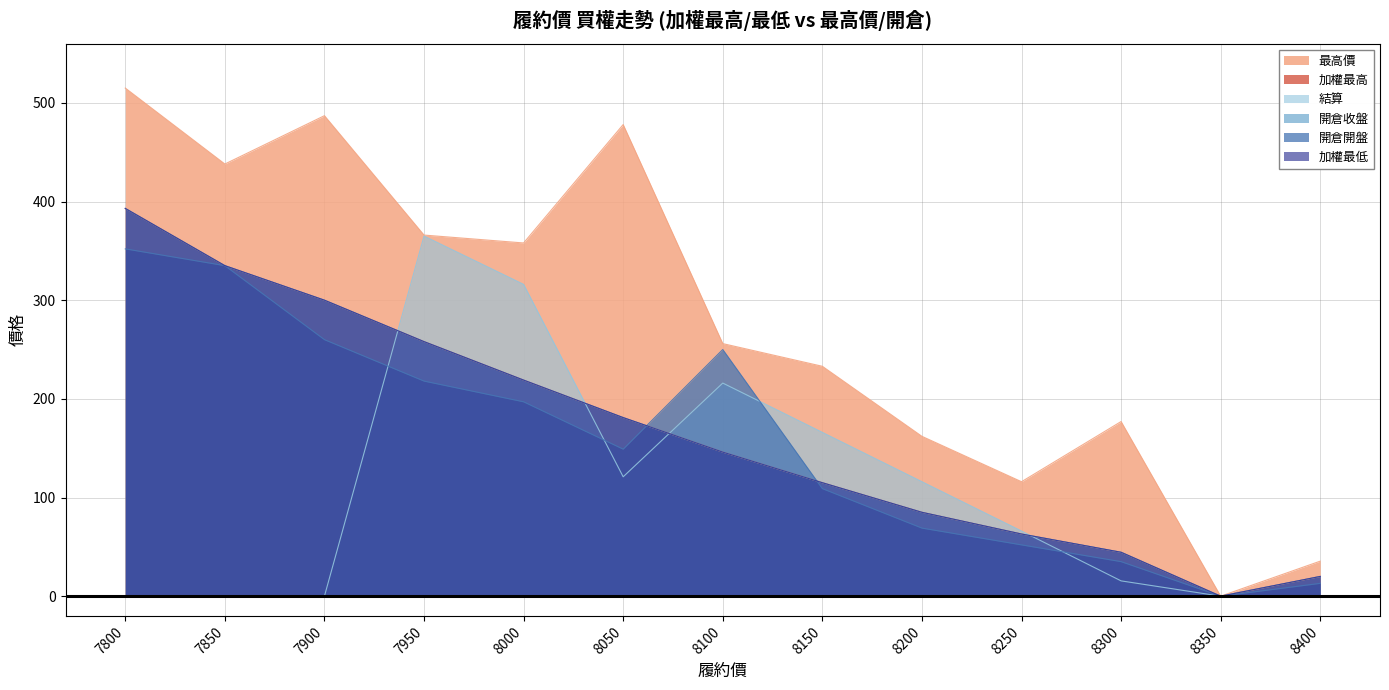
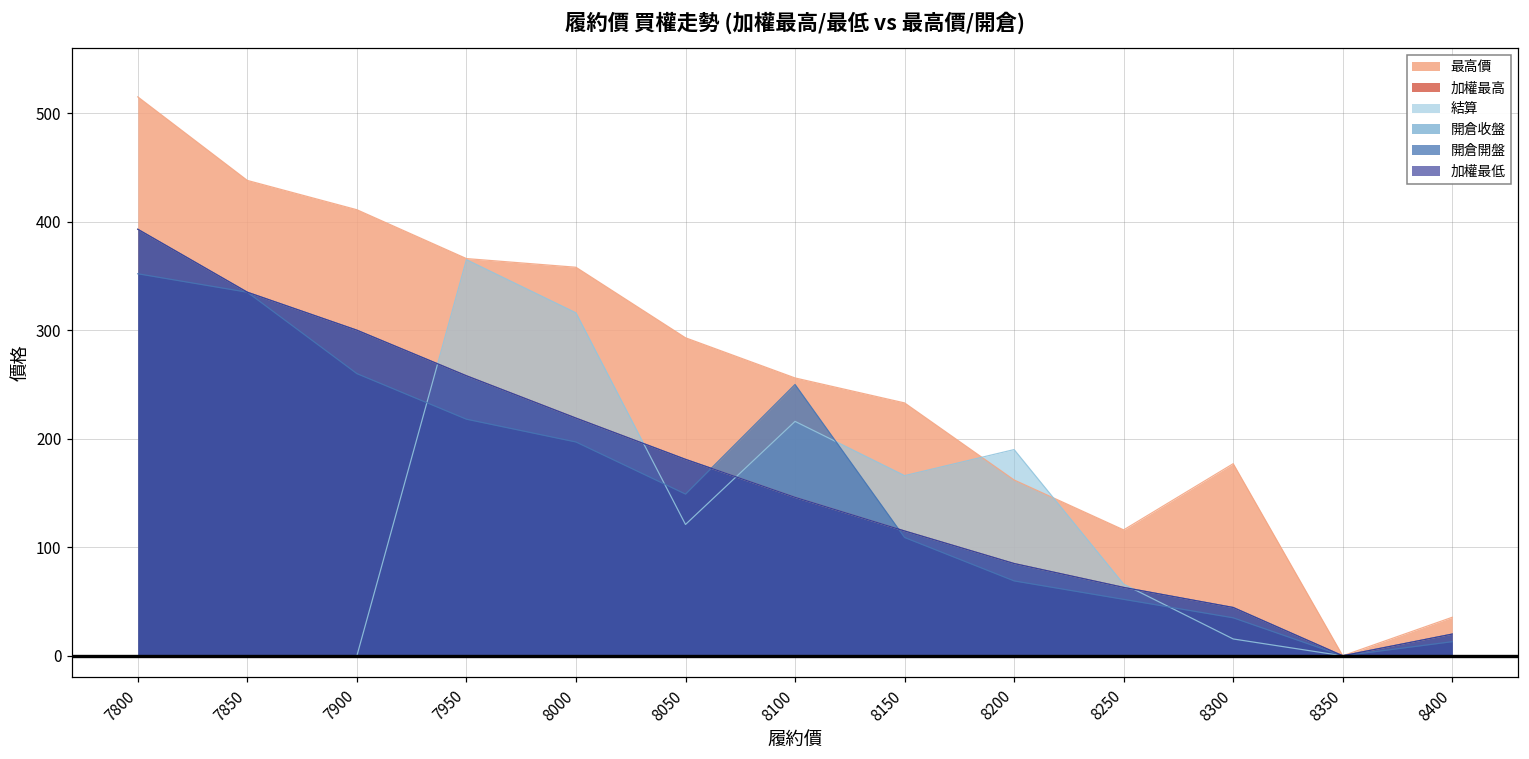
最高價, 7900: 490 -> 410
最高價, 8050: 480 -> 290
結算, 8200: 120 -> 190
